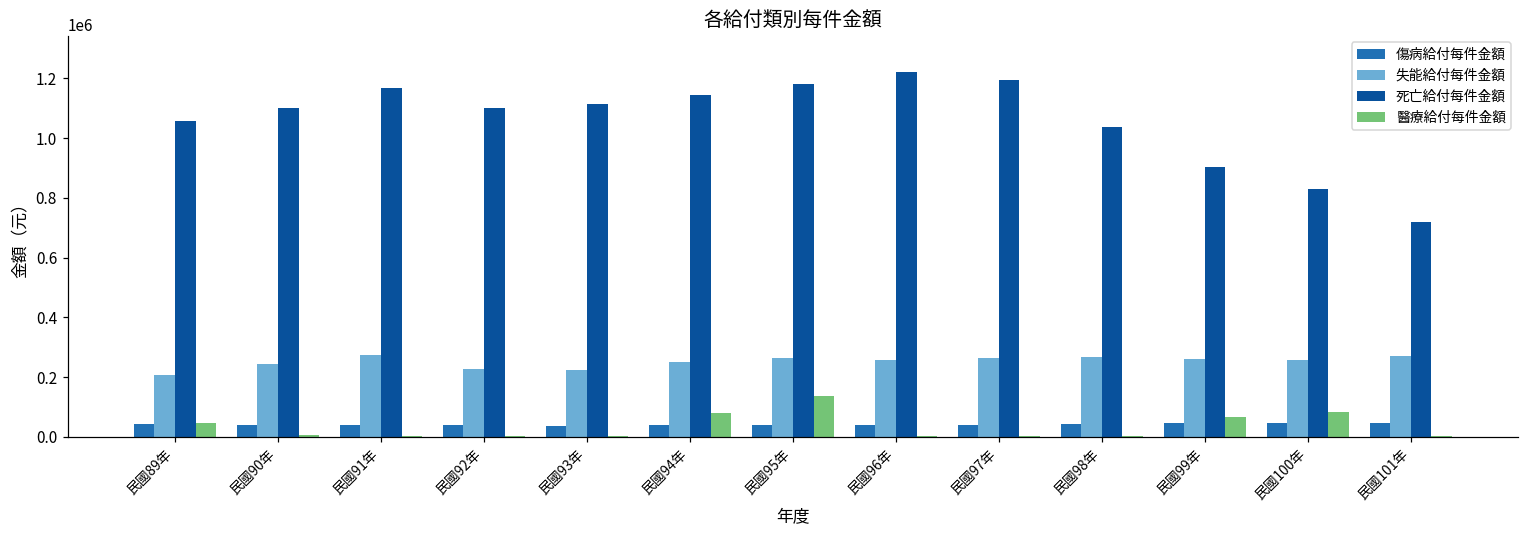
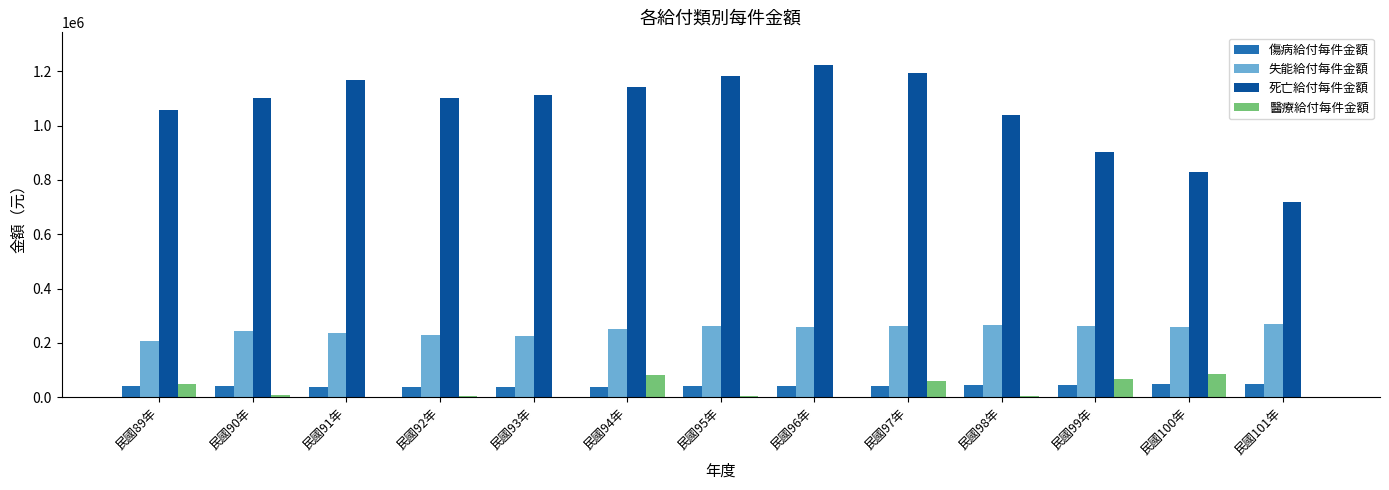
失能給付每件金額, 民國91年: 270000 -> 240000
醫療給付每件金額, 民國95年: 140000 -> 0
醫療給付每件金額, 民國97年: 0 -> 60000
